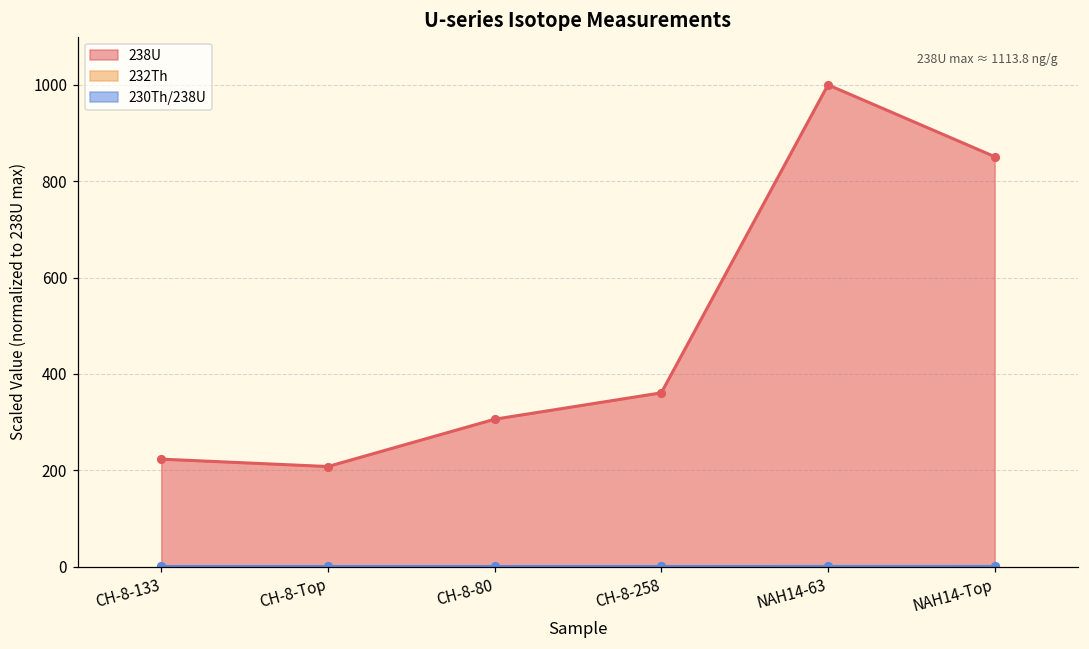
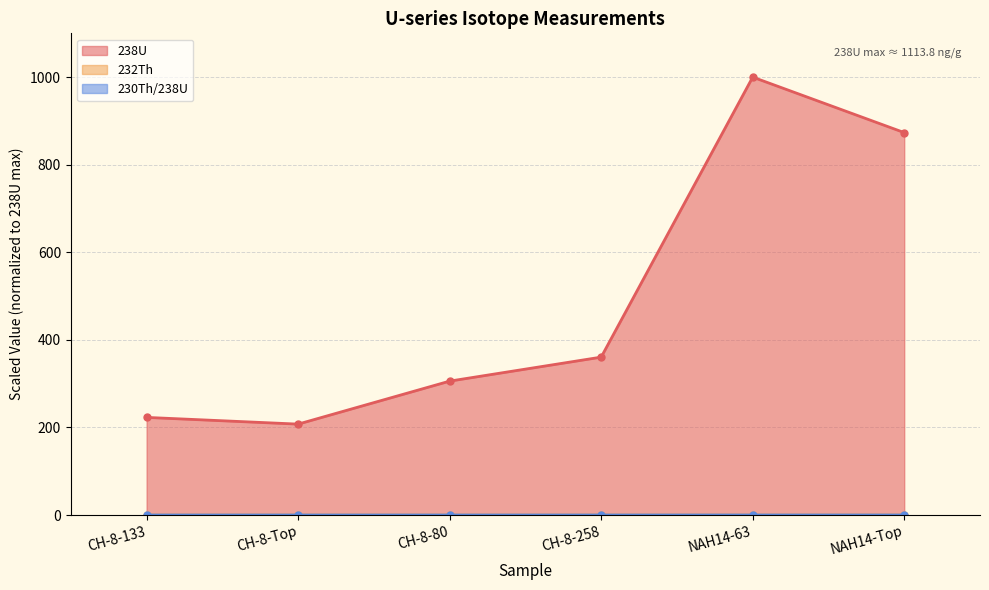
238U, NAH14-Top: 850 -> 870
